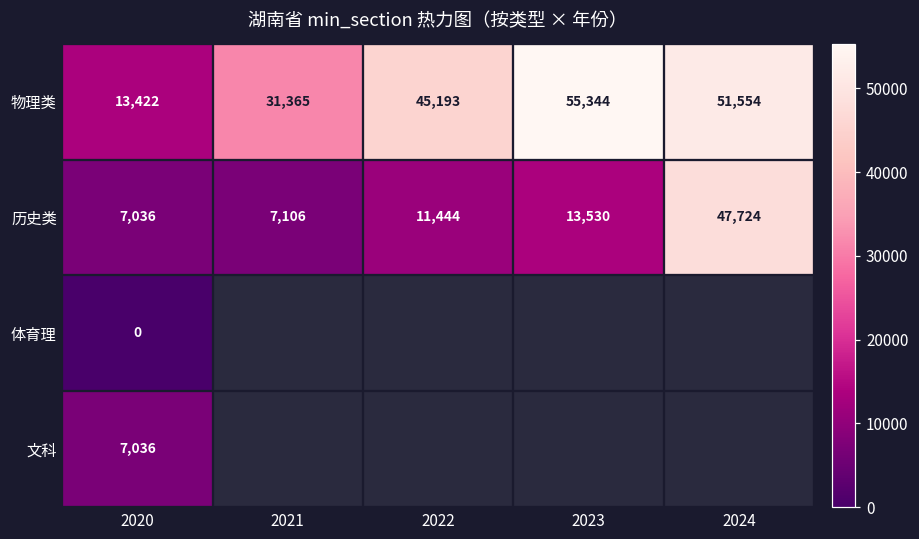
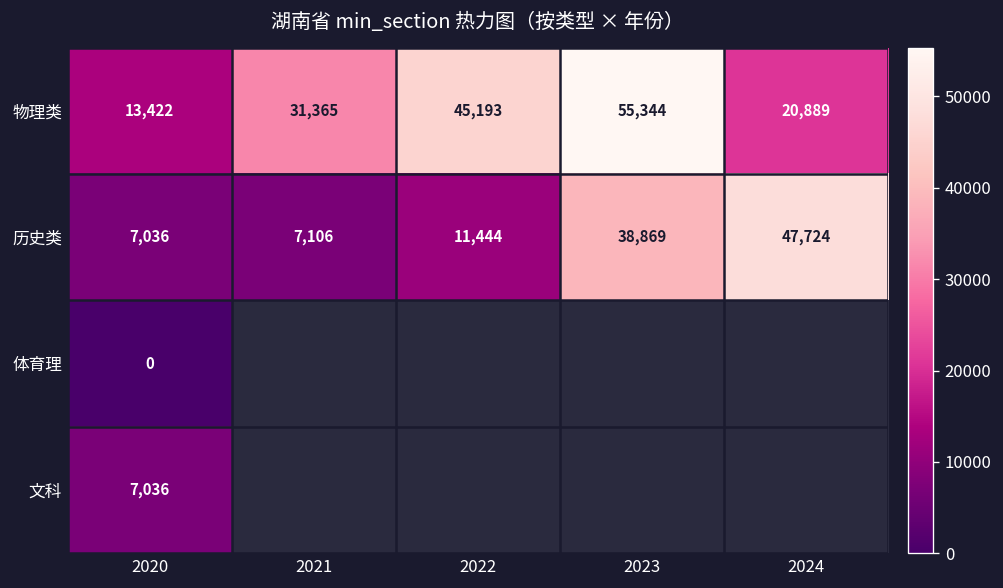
物理类, 2024: 51,554 -> 20,889
历史类, 2023: 13,530 -> 38,869
